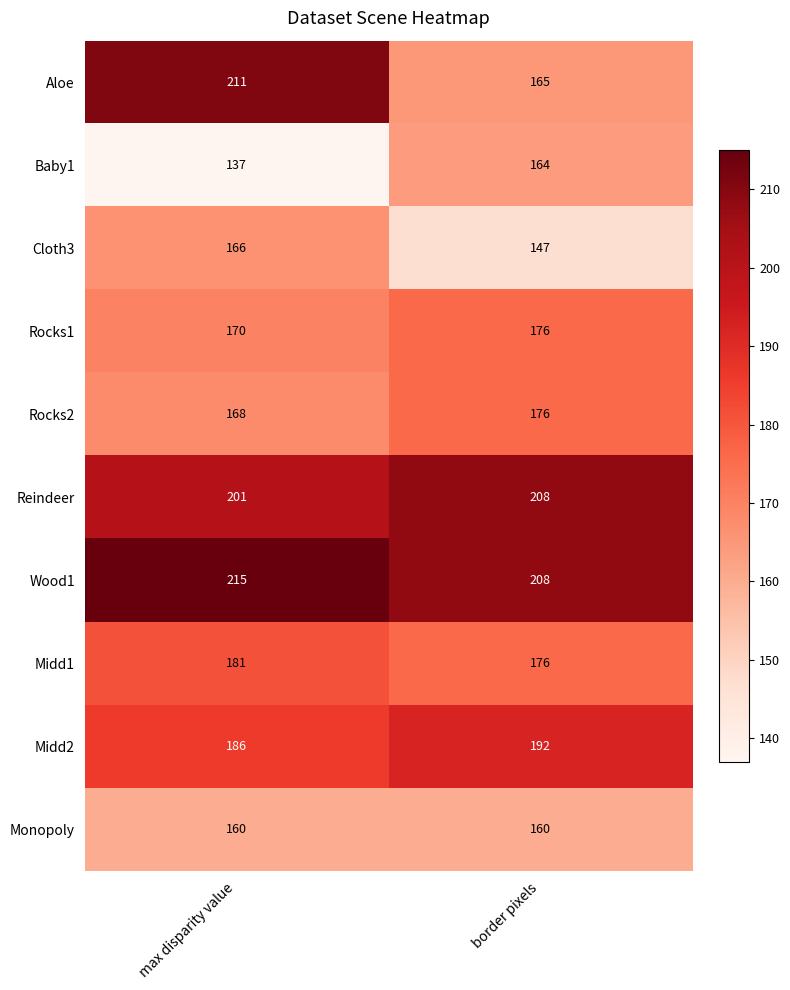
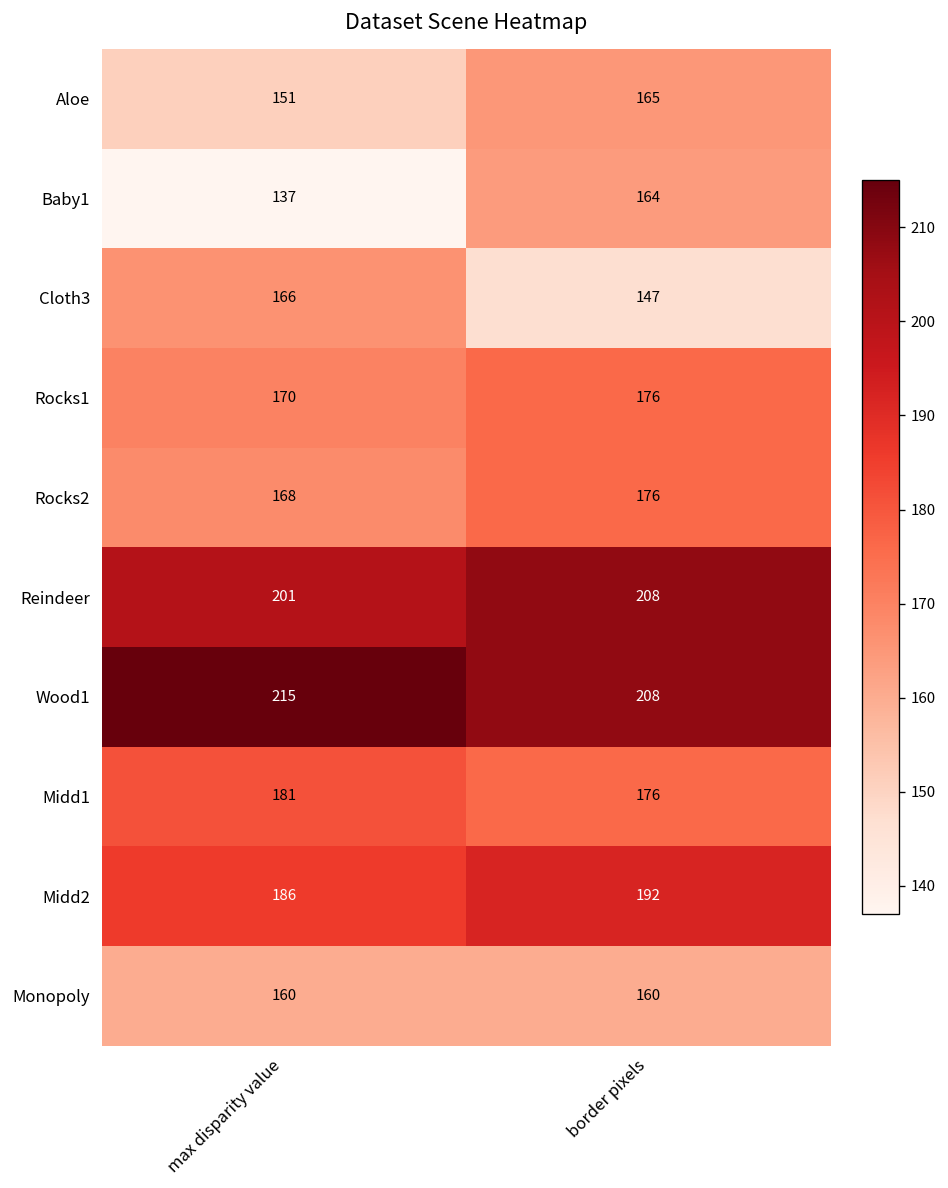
Aloe, max disparity value: 211 -> 151
